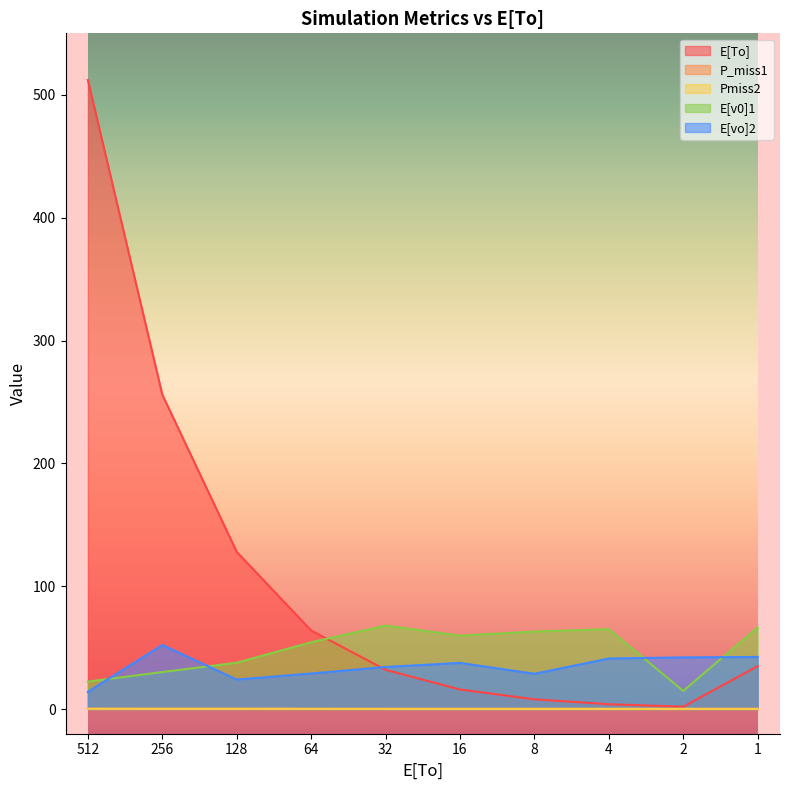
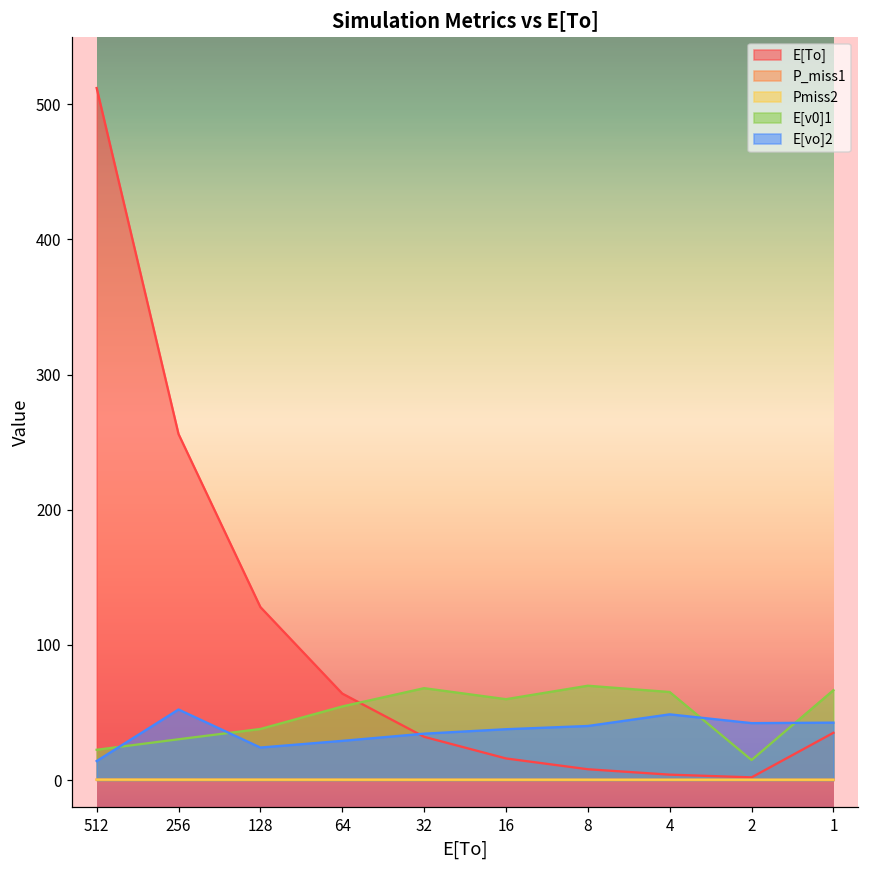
E[v0]1, 8: 63 -> 70
E[vo]2, 8: 29 -> 40
E[vo]2, 4: 41 -> 49
